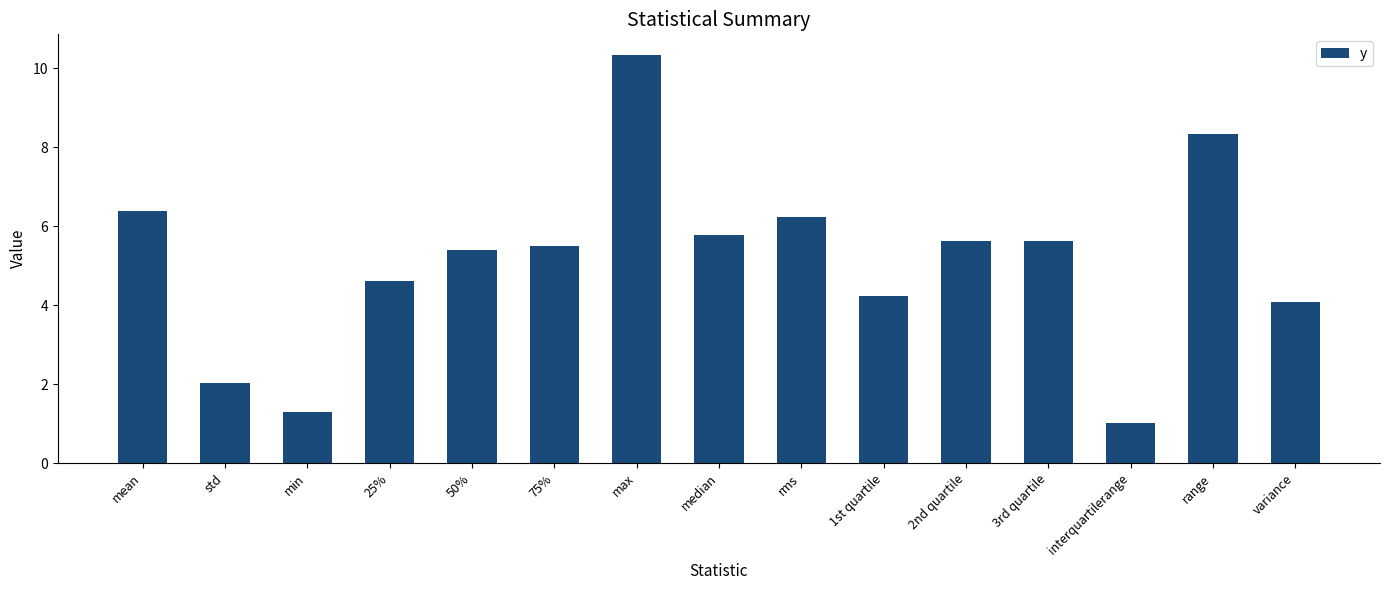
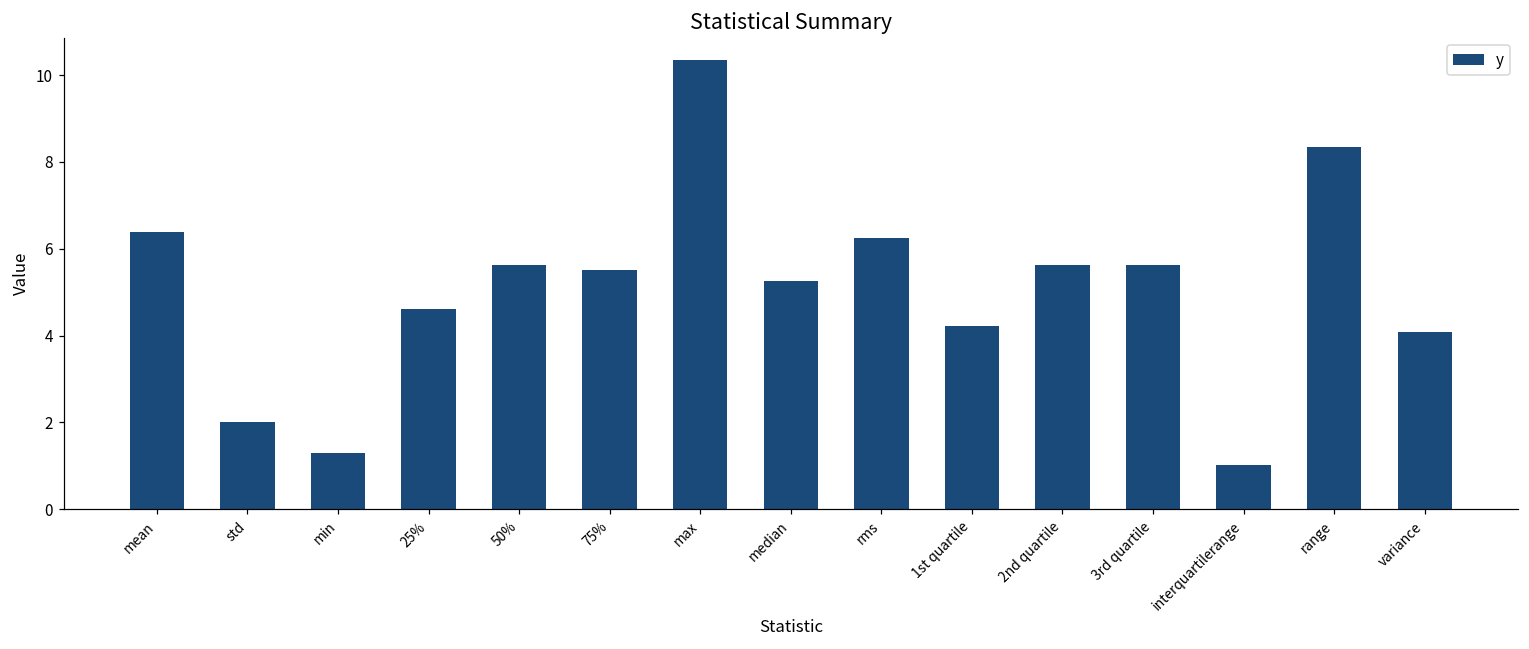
50%: 5.4 -> 5.6
median: 5.8 -> 5.3
